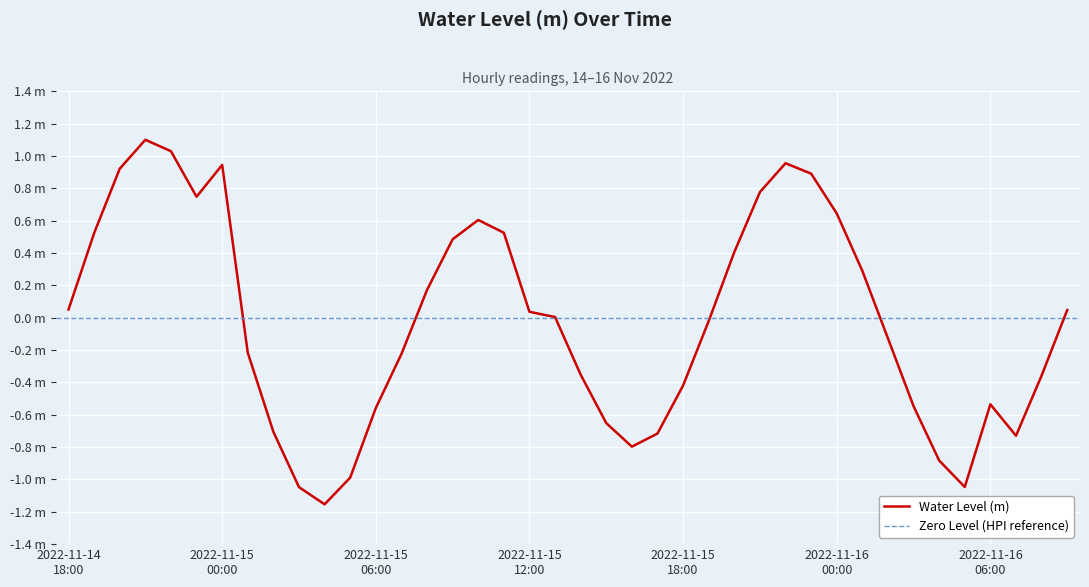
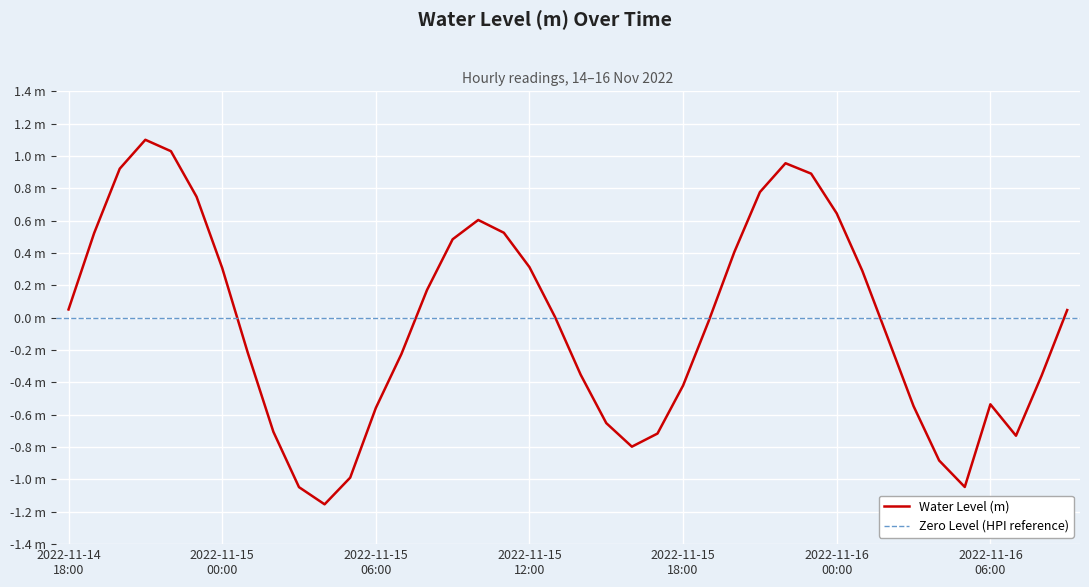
2022-11-15 00:00: 0.94 m -> 0.31 m
2022-11-15 12:00: 0.04 m -> 0.31 m
